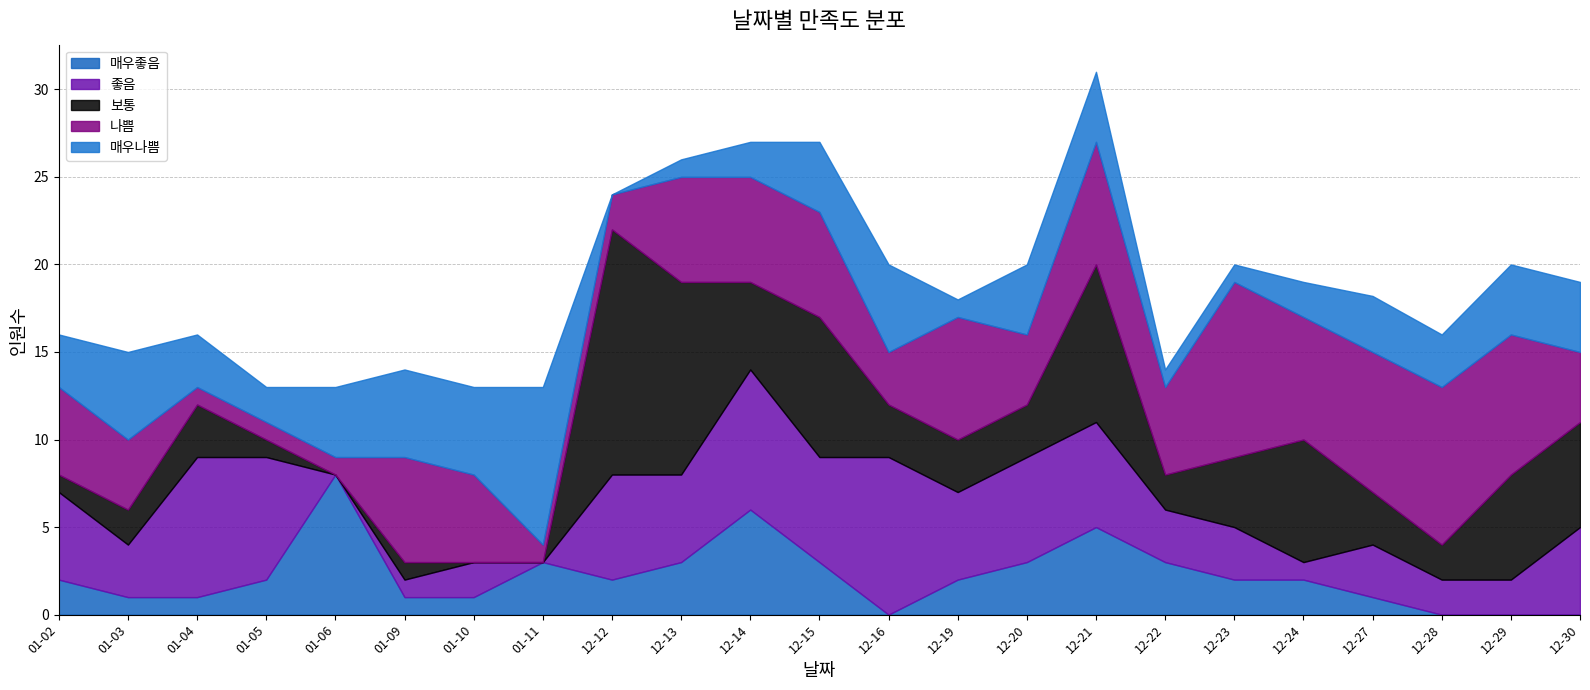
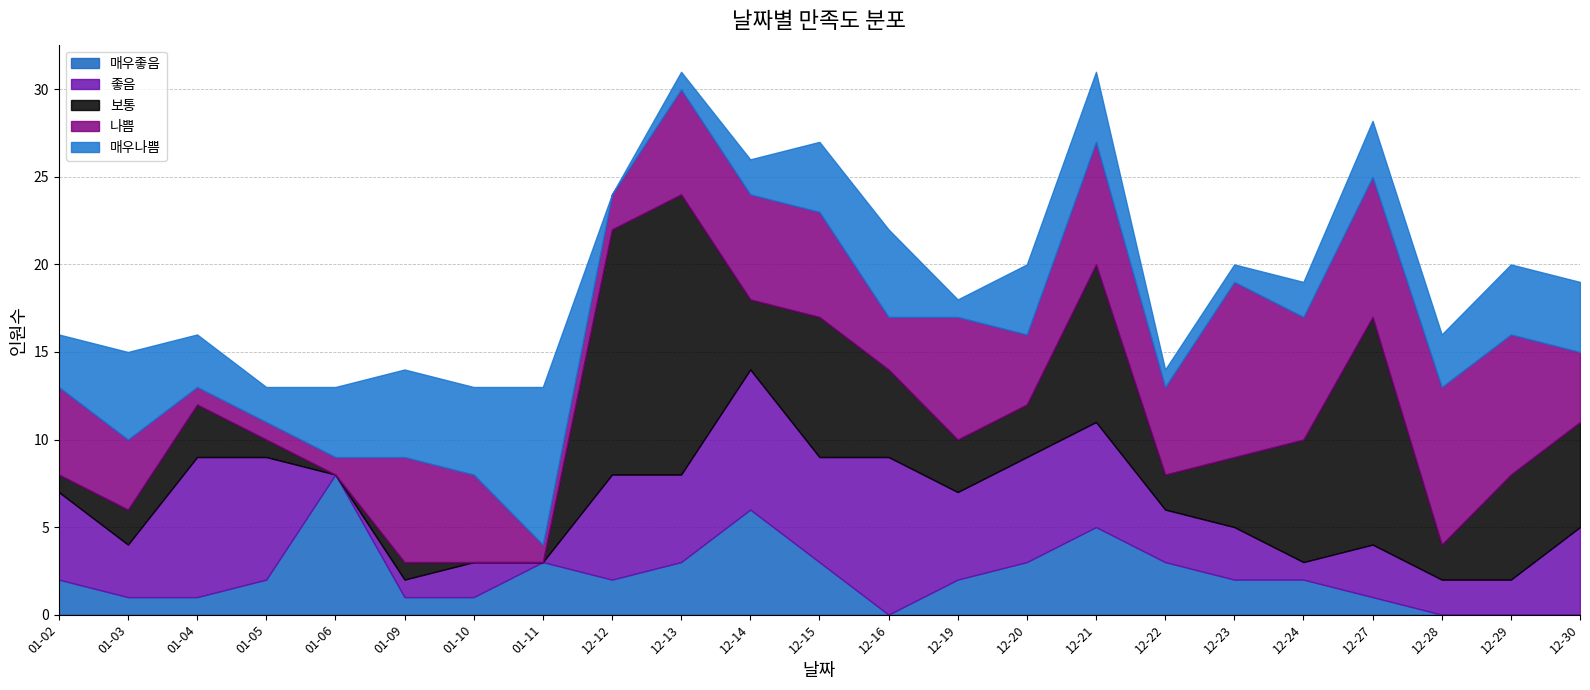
보통, 12-13: 11 -> 16
보통, 12-14: 5 -> 4
보통, 12-16: 3 -> 5
보통, 12-27: 3 -> 13
